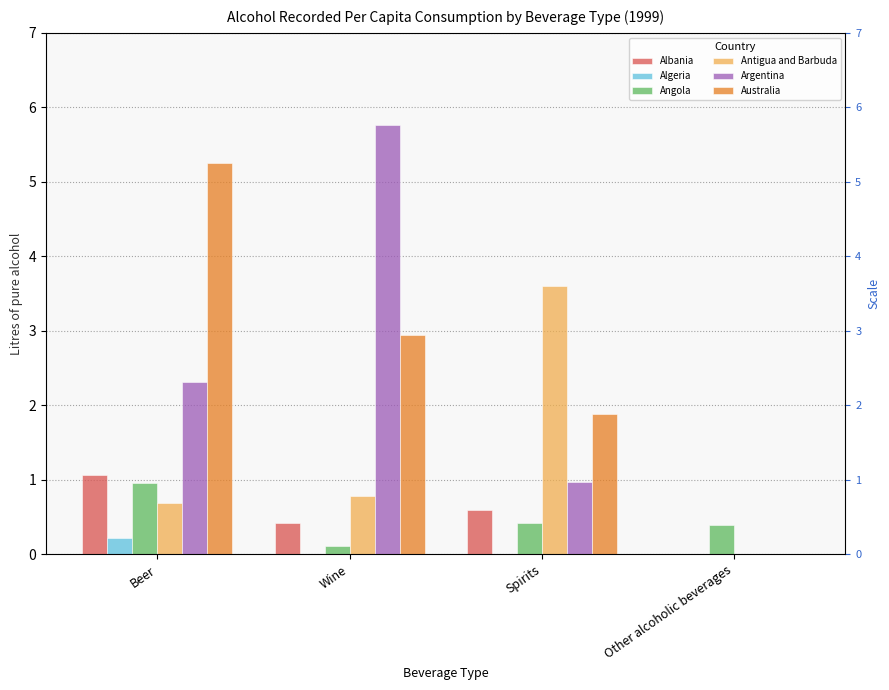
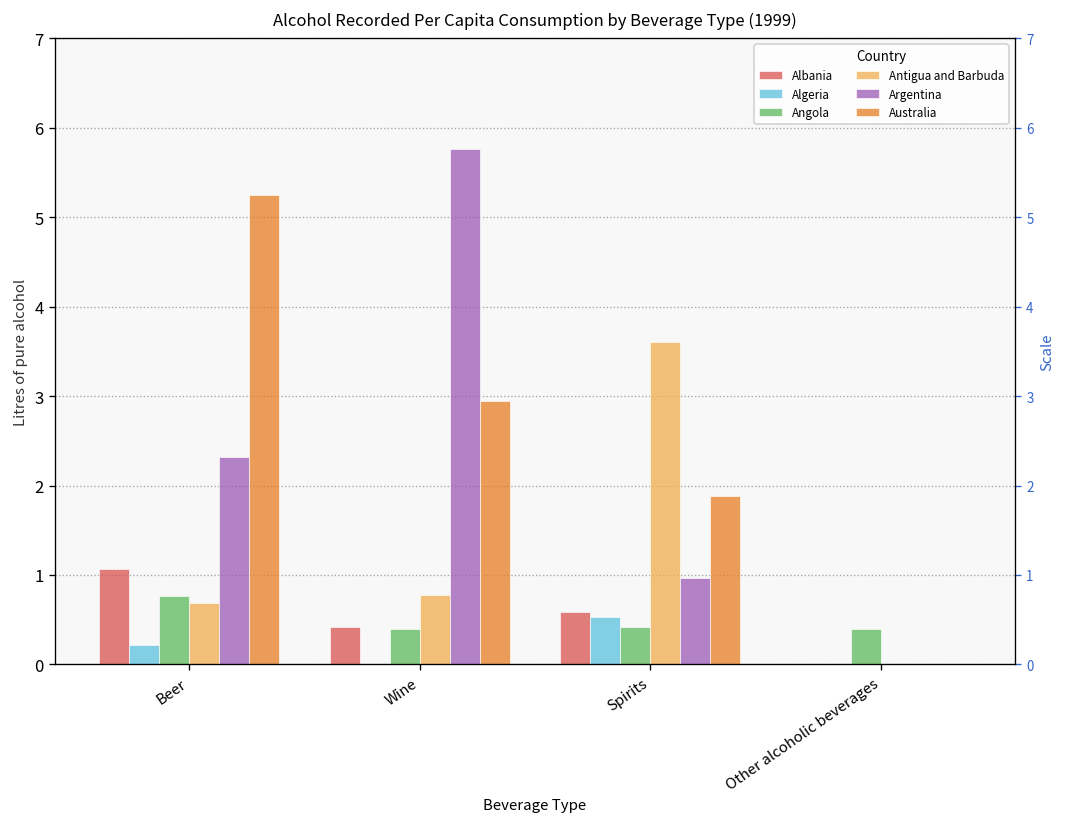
Angola, Beer: 1.0 -> 0.8
Angola, Wine: 0.1 -> 0.4
Algeria, Spirits: 0.0 -> 0.5
